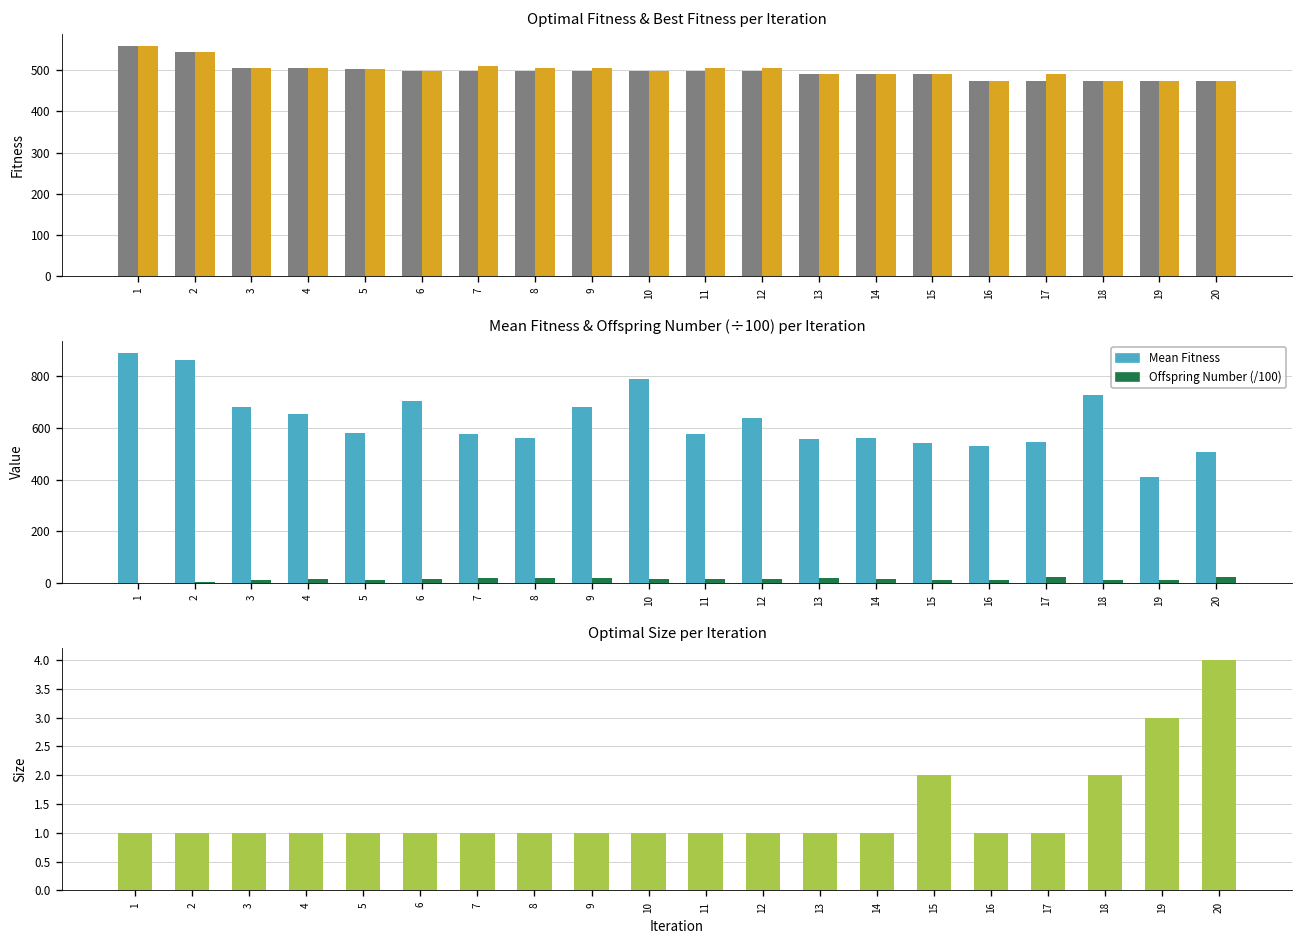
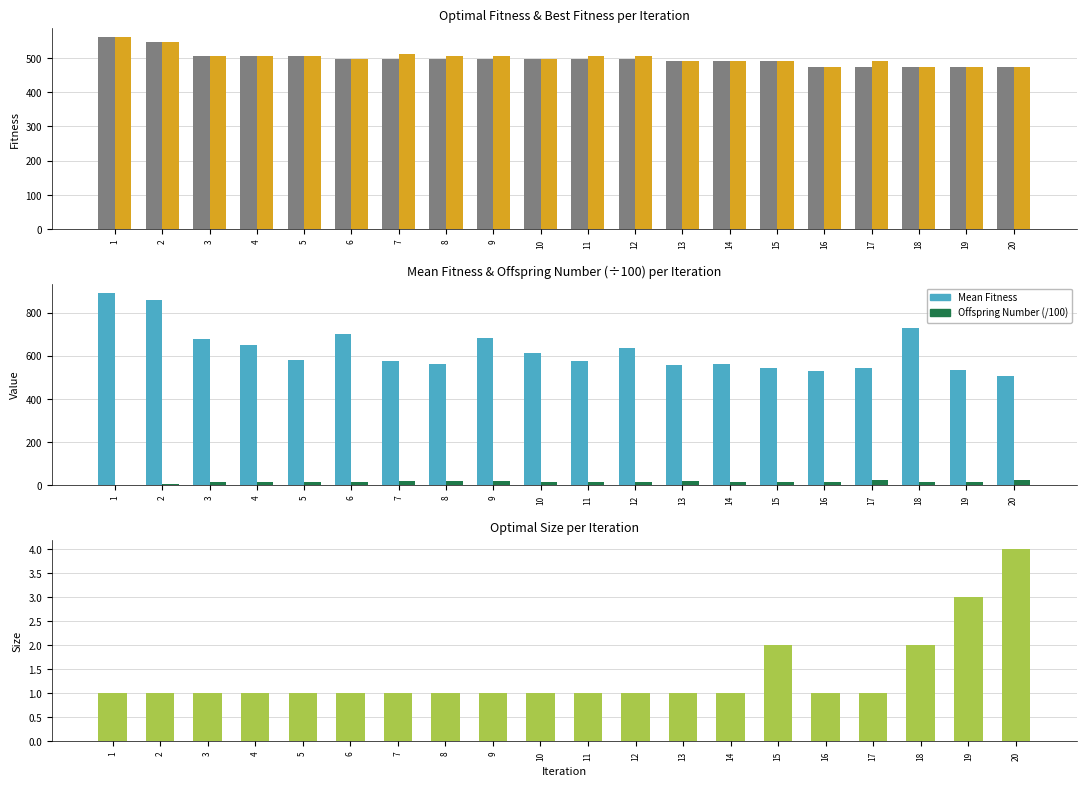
Mean Fitness & Offspring Number (÷100) per Iteration, Mean Fitness, 10: 790 -> 610
Mean Fitness & Offspring Number (÷100) per Iteration, Mean Fitness, 19: 410 -> 530
